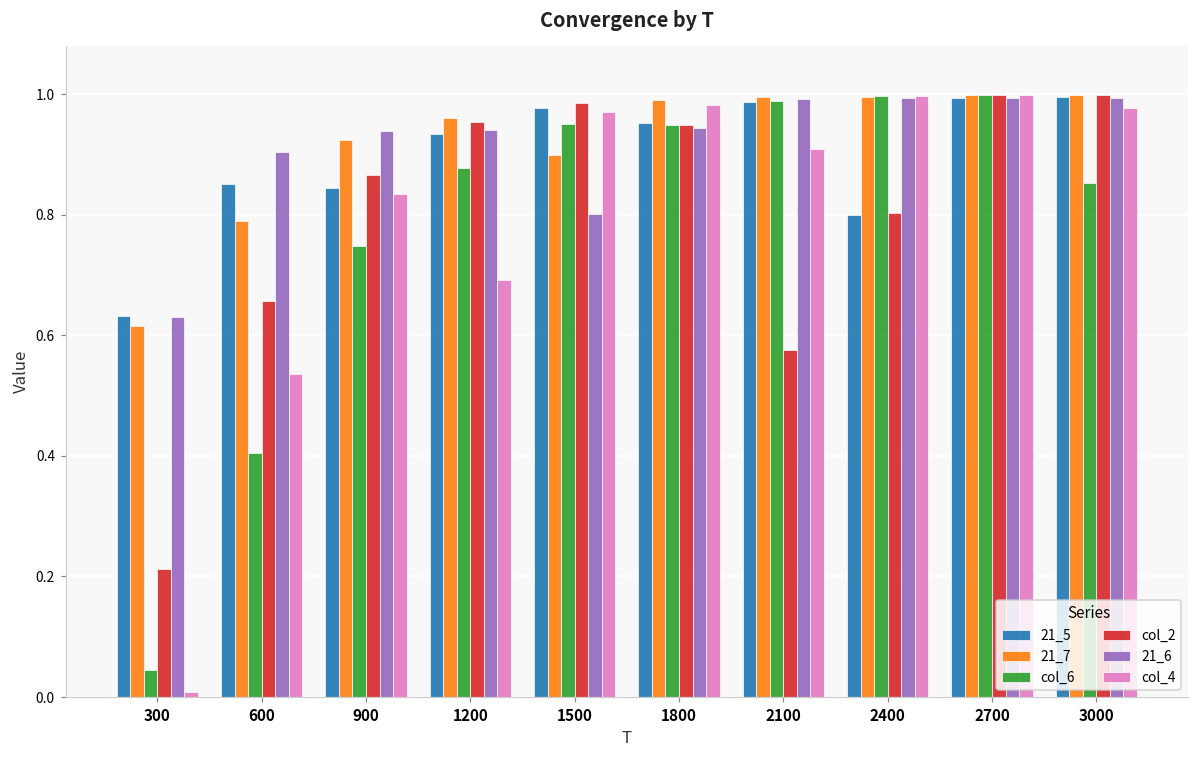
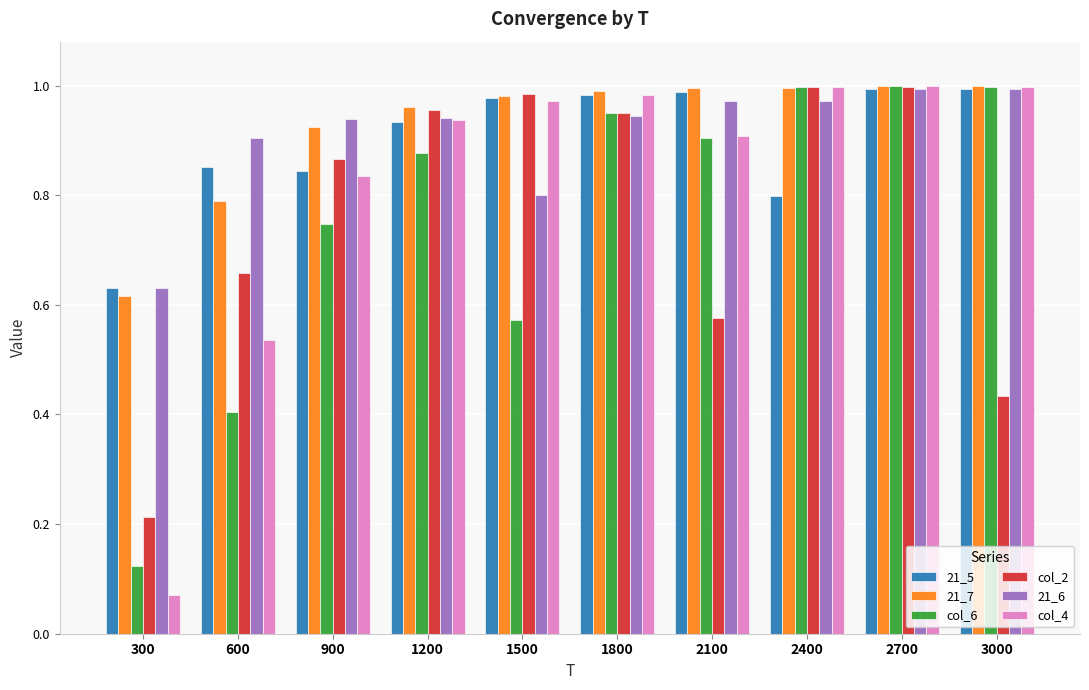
col_6, 300: 0.04 -> 0.12
col_4, 300: 0.01 -> 0.07
col_4, 1200: 0.69 -> 0.94
21_7, 1500: 0.90 -> 0.98
col_6, 1500: 0.95 -> 0.57
21_5, 1800: 0.95 -> 0.98
col_6, 2100: 0.99 -> 0.90
21_6, 2100: 0.99 -> 0.97
col_2, 2400: 0.80 -> 1.00
21_6, 2400: 0.99 -> 0.97
col_6, 3000: 0.85 -> 1.00
col_2, 3000: 1.00 -> 0.43
col_4, 3000: 0.98 -> 1.00
